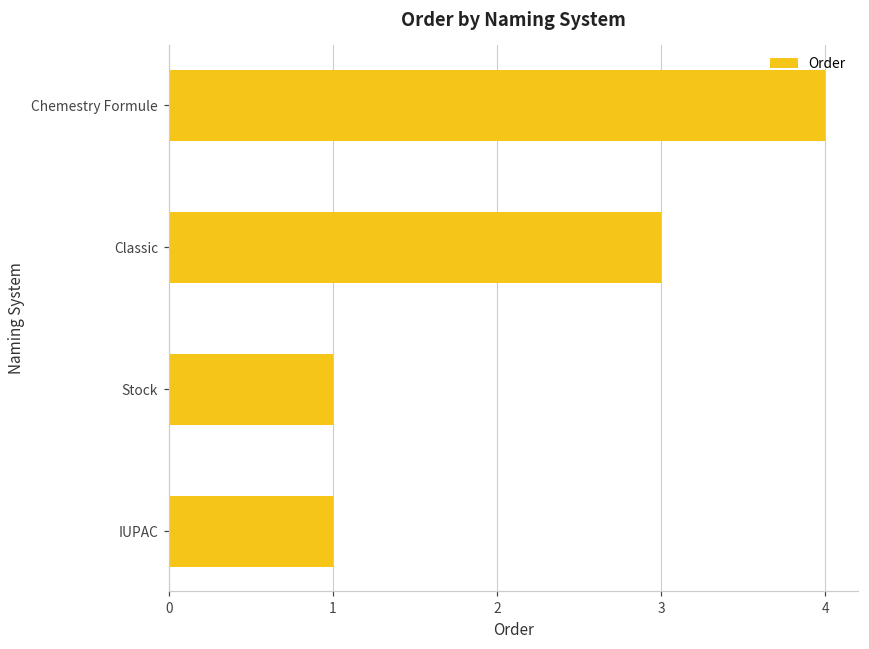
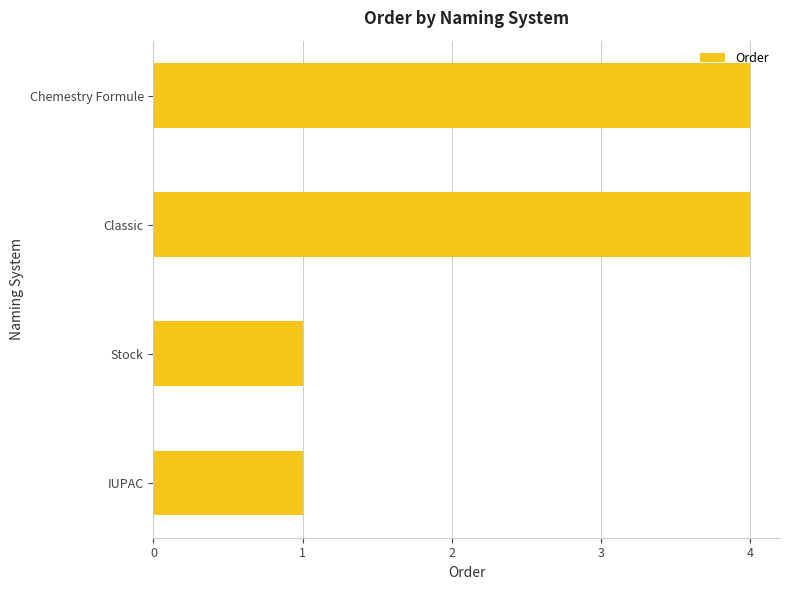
Classic: 3 -> 4
